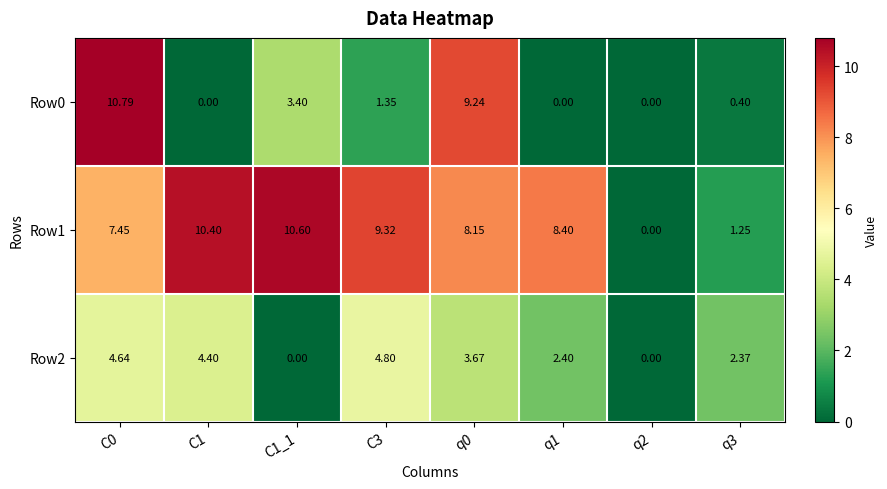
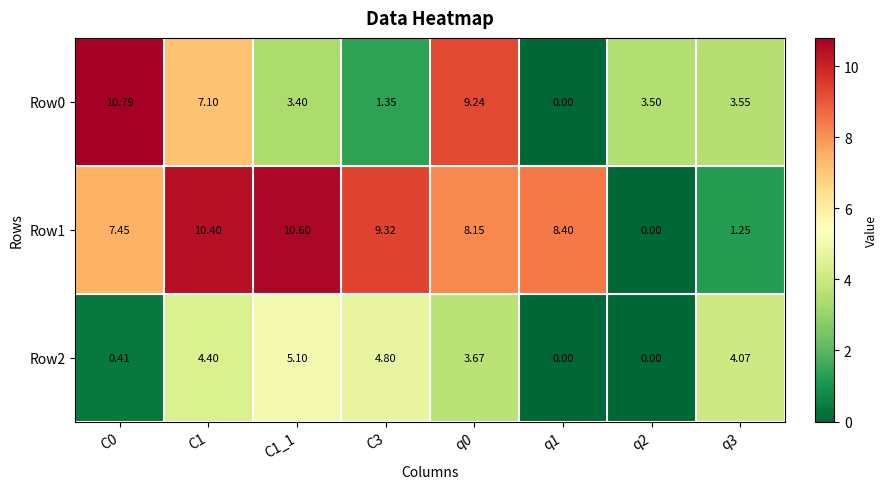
Row0, C1: 0.00 -> 7.10
Row0, q2: 0.00 -> 3.50
Row0, q3: 0.40 -> 3.55
Row2, C0: 4.64 -> 0.41
Row2, C1_1: 0.00 -> 5.10
Row2, q1: 2.40 -> 0.00
Row2, q3: 2.37 -> 4.07
